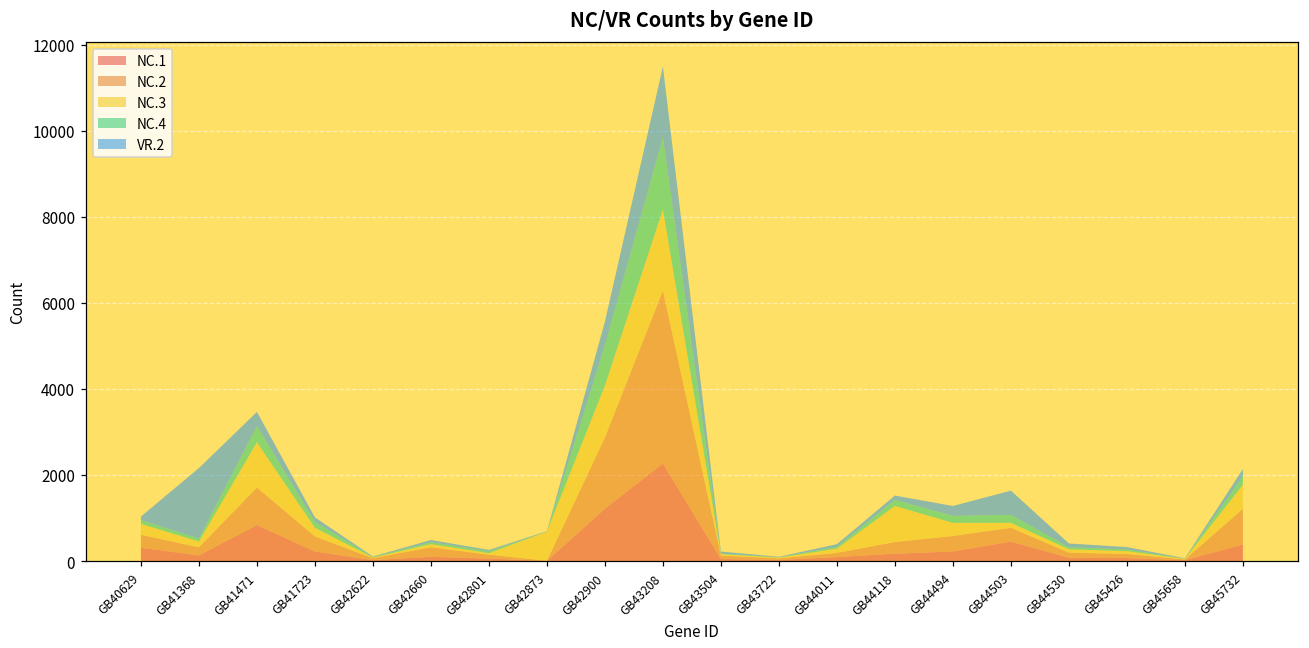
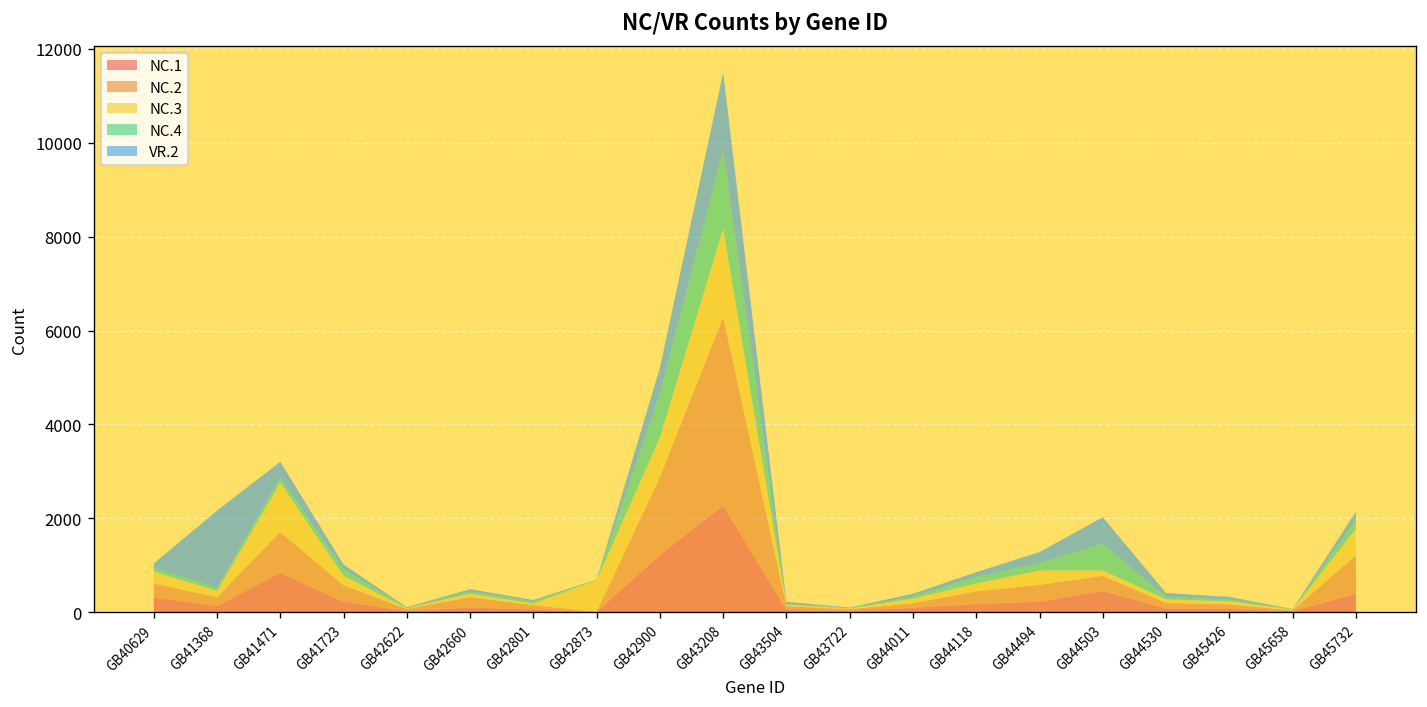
NC.4, GB41471: 400 -> 100
NC.3, GB42900: 1200 -> 800
NC.3, GB44118: 800 -> 200
NC.4, GB44503: 200 -> 600
